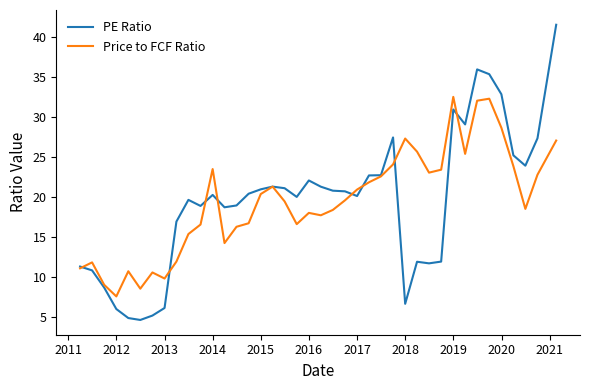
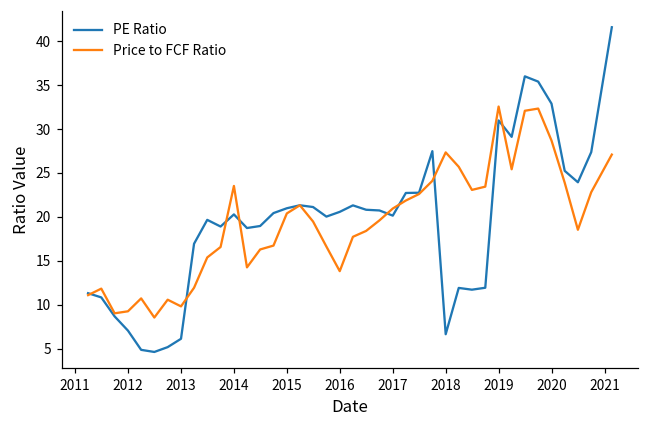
PE Ratio, 2012: 6 -> 7
Price to FCF Ratio, 2012: 8 -> 9
PE Ratio, 2016: 22 -> 21
Price to FCF Ratio, 2016: 18 -> 14
